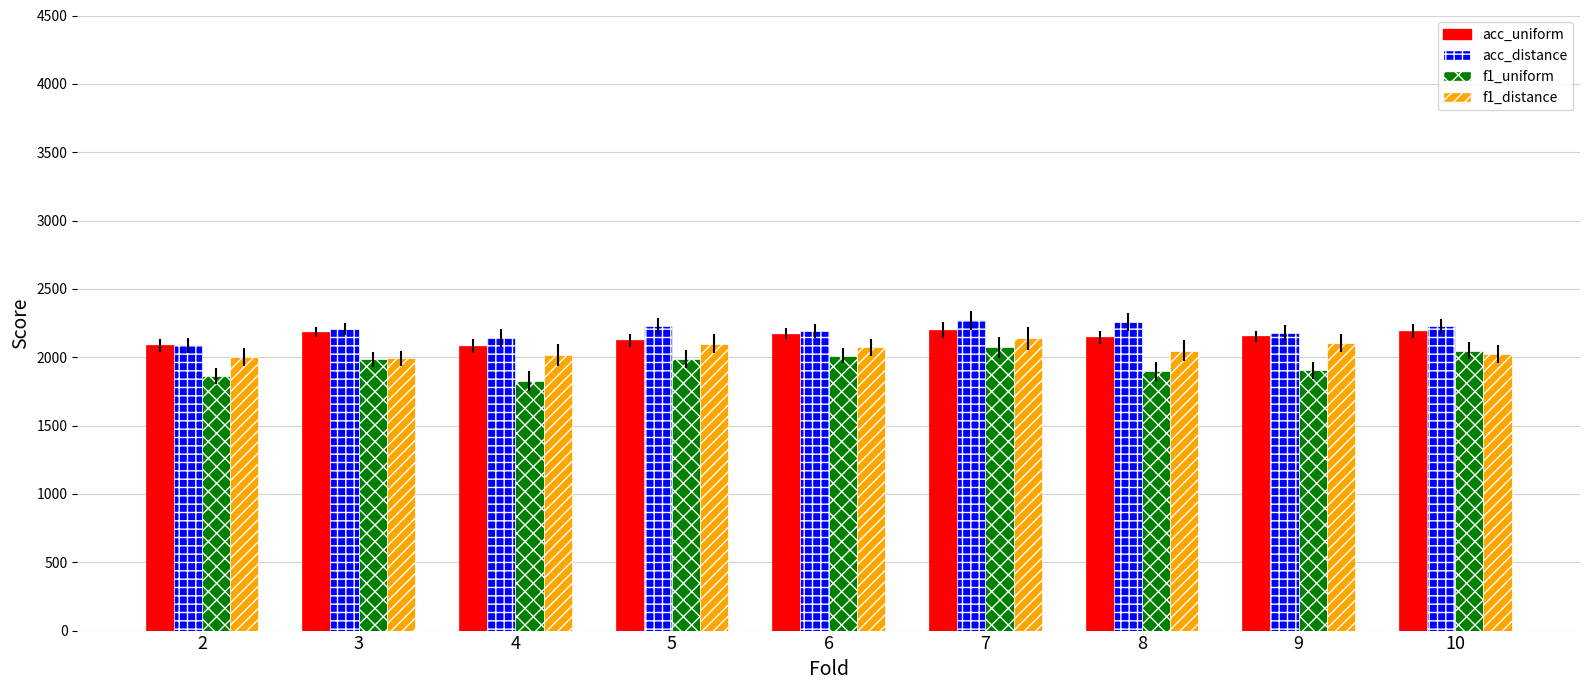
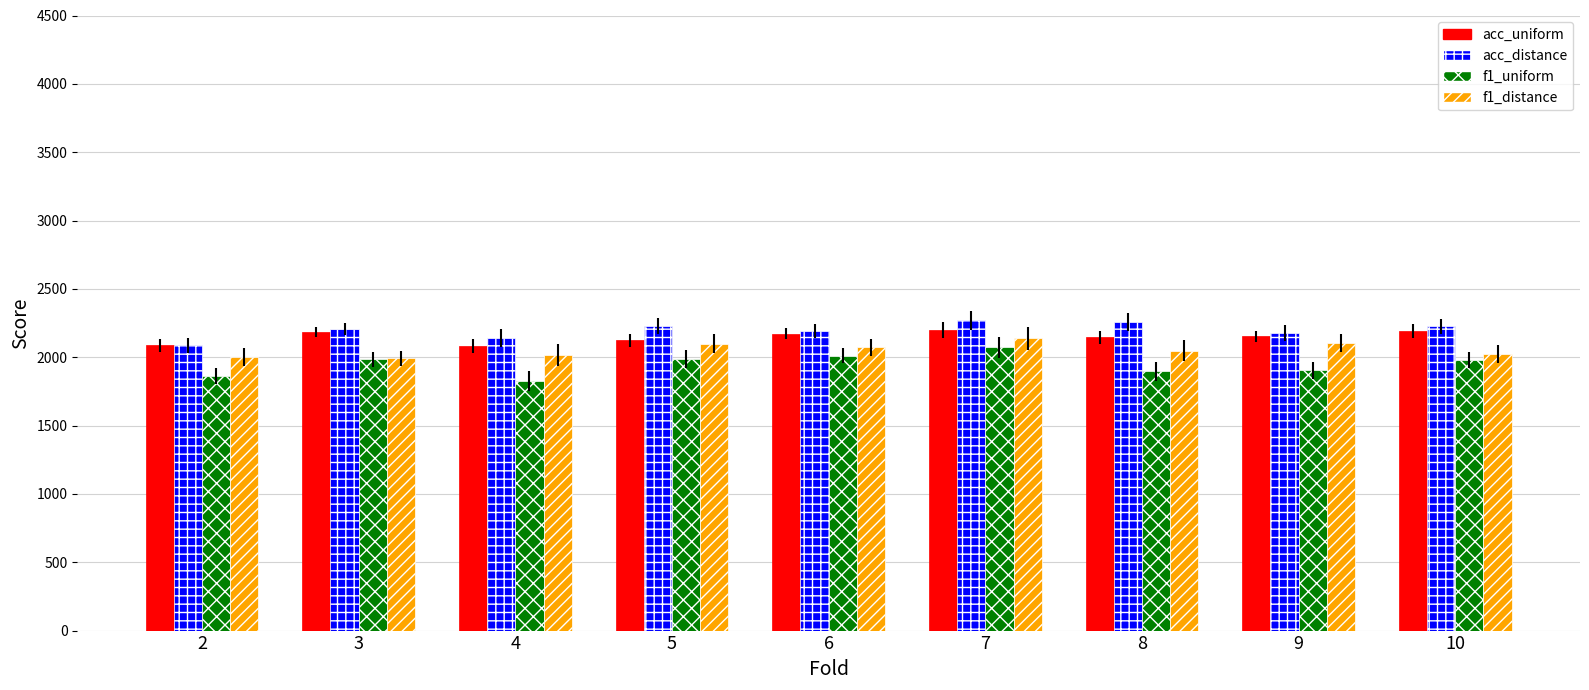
f1_uniform, 10: 2050 -> 1980
